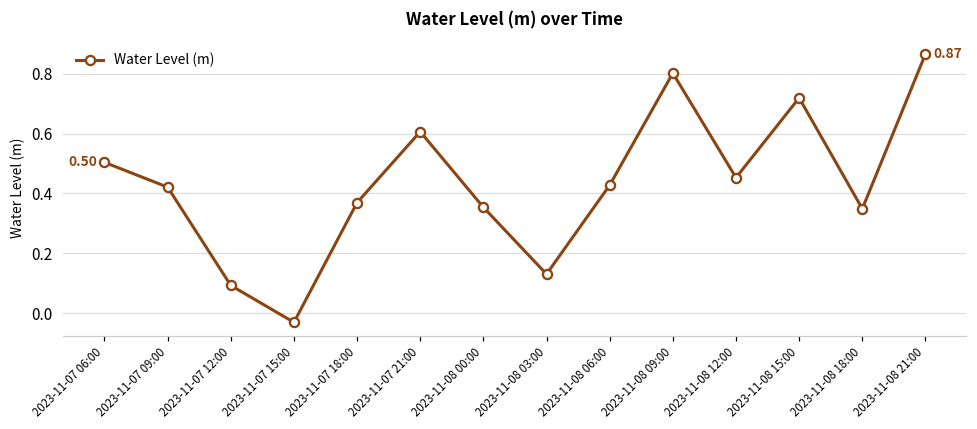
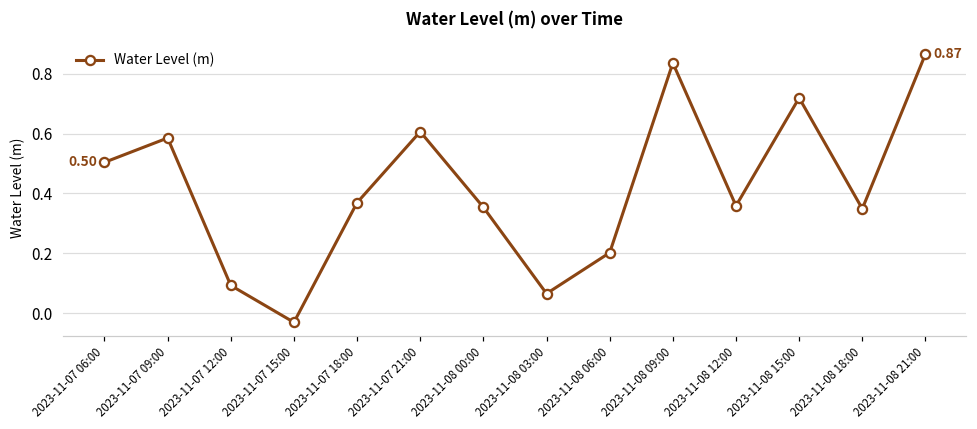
2023-11-07 09:00: 0.42 -> 0.59
2023-11-08 03:00: 0.13 -> 0.07
2023-11-08 06:00: 0.43 -> 0.20
2023-11-08 09:00: 0.80 -> 0.84
2023-11-08 12:00: 0.45 -> 0.36
